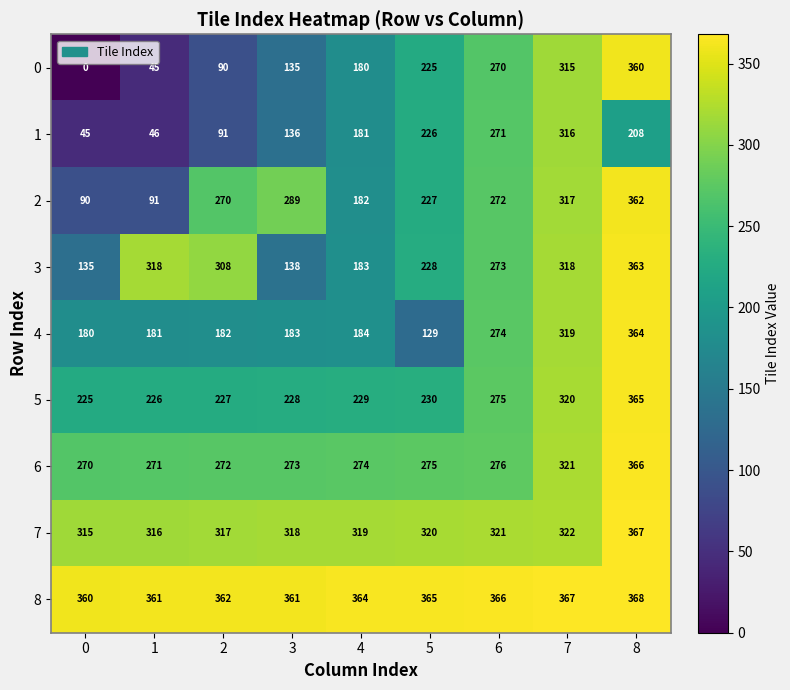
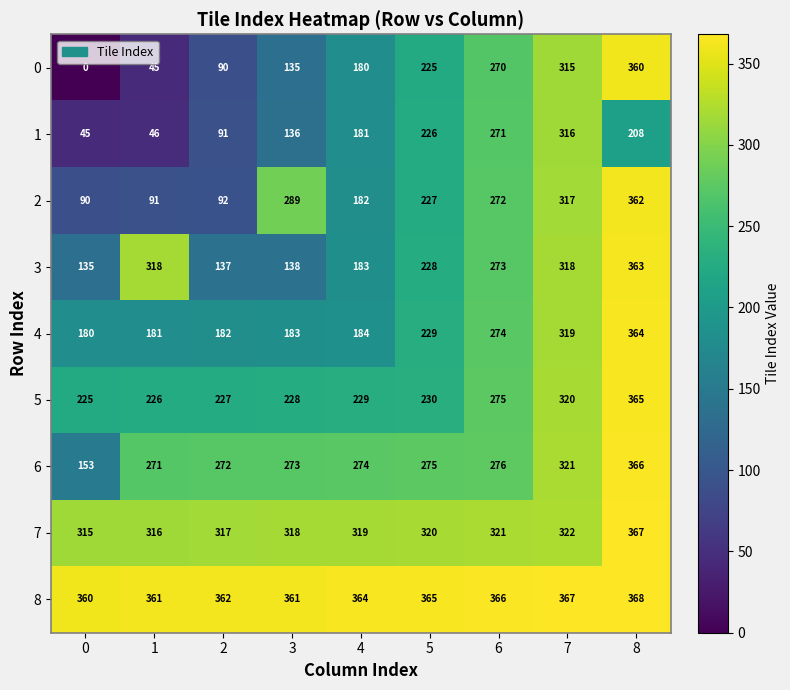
2, 2: 270 -> 92
3, 2: 308 -> 137
4, 5: 129 -> 229
6, 0: 270 -> 153
